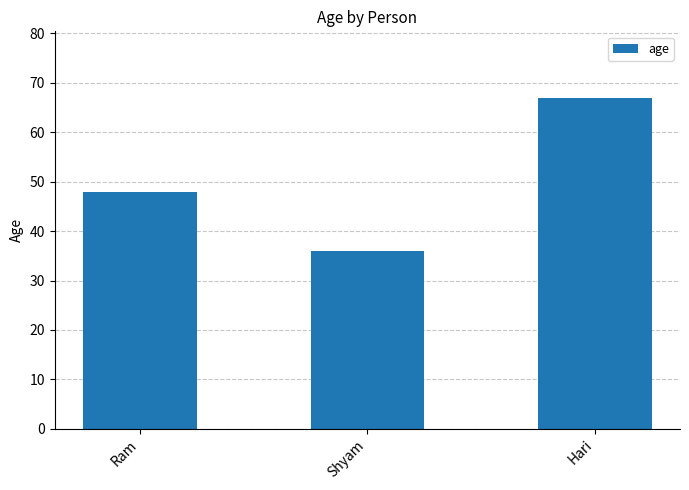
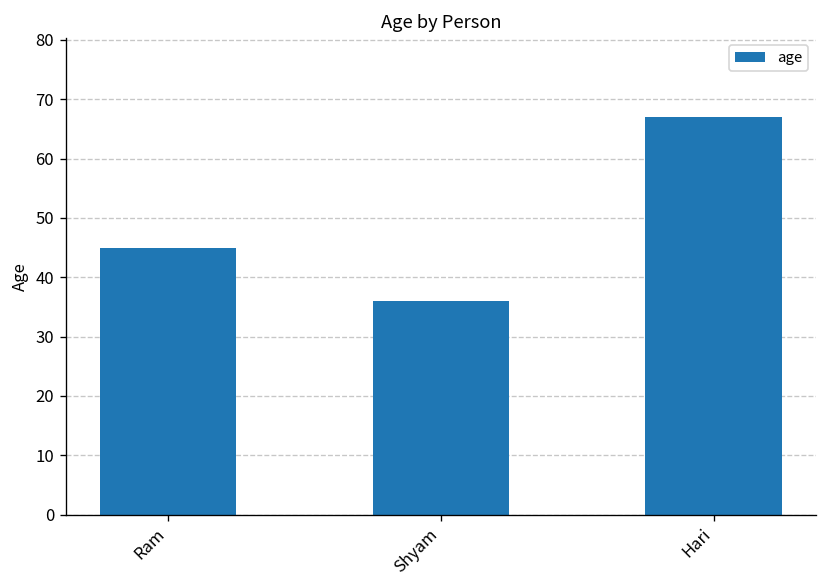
Ram: 48 -> 45
